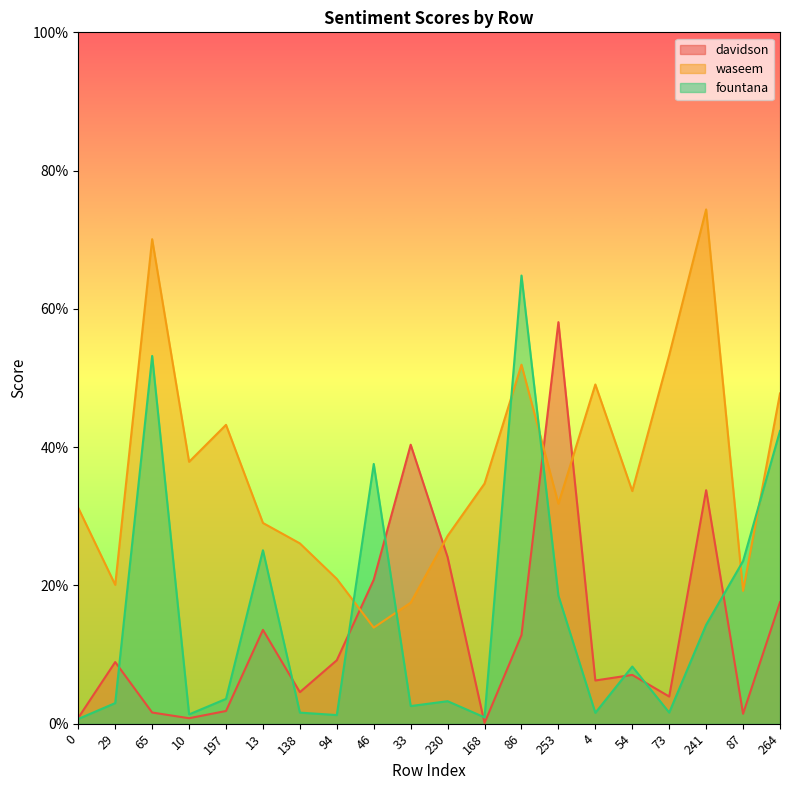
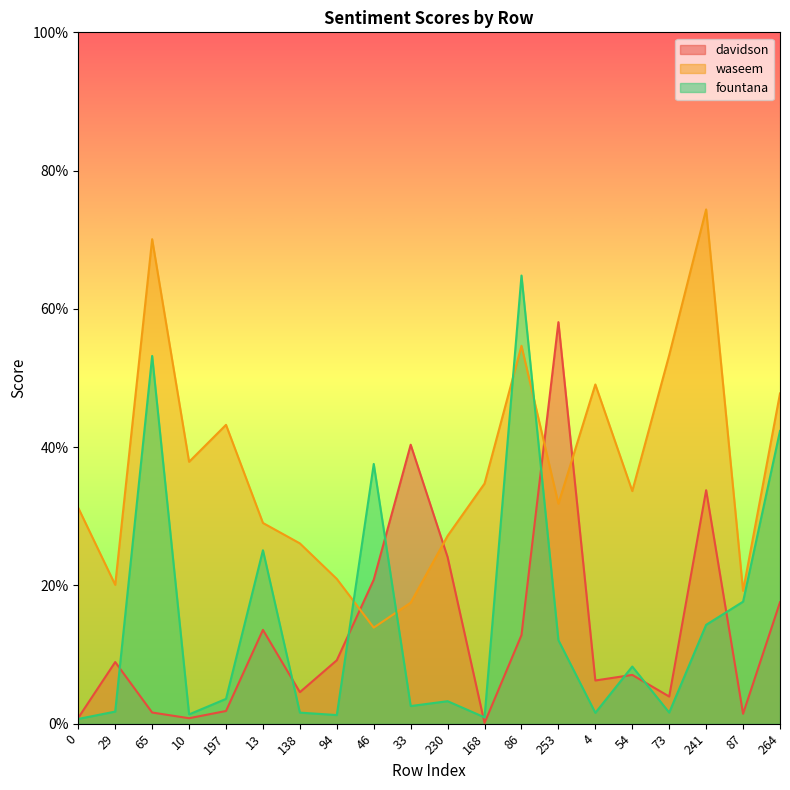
fountana, 29: 3% -> 2%
waseem, 86: 52% -> 55%
fountana, 253: 19% -> 12%
fountana, 87: 24% -> 18%
